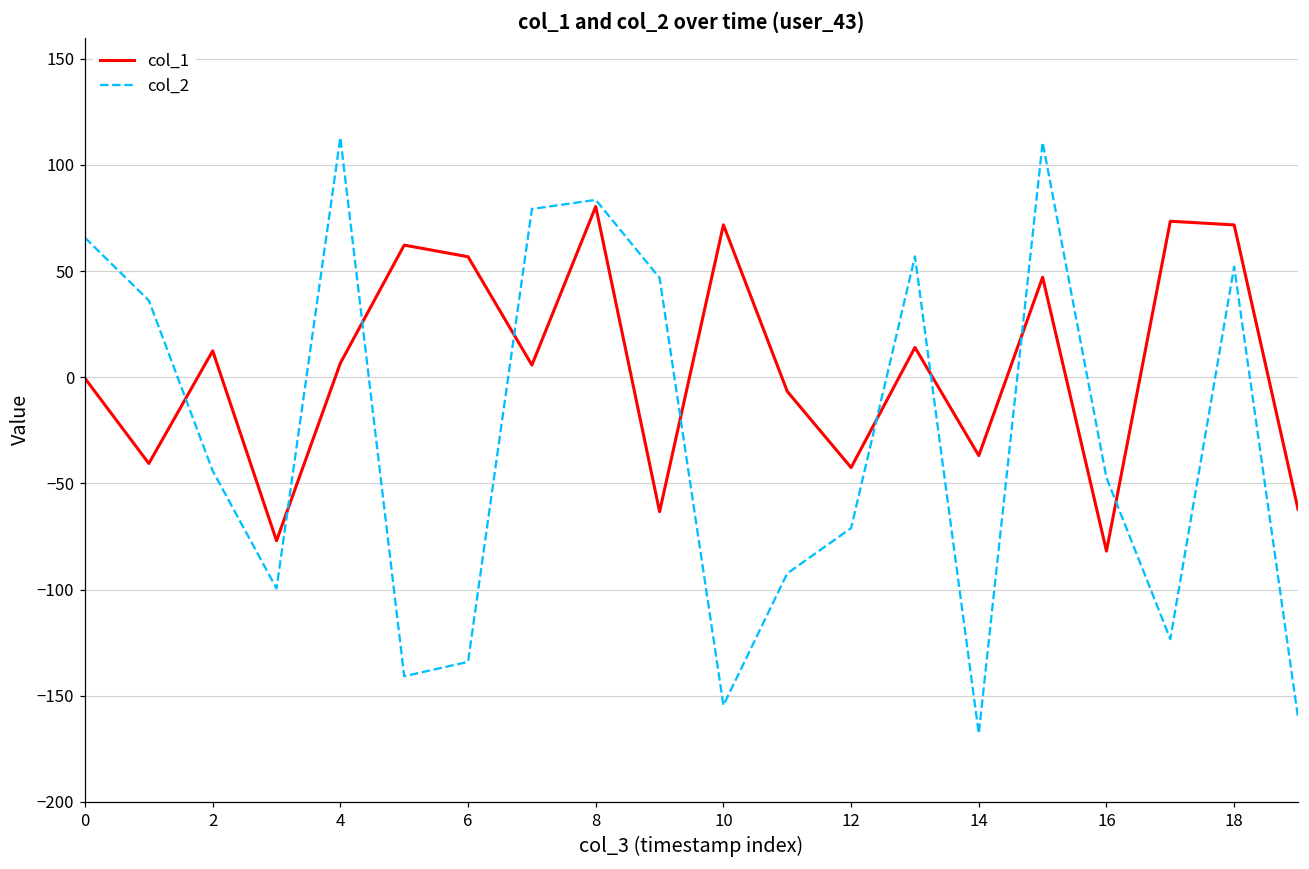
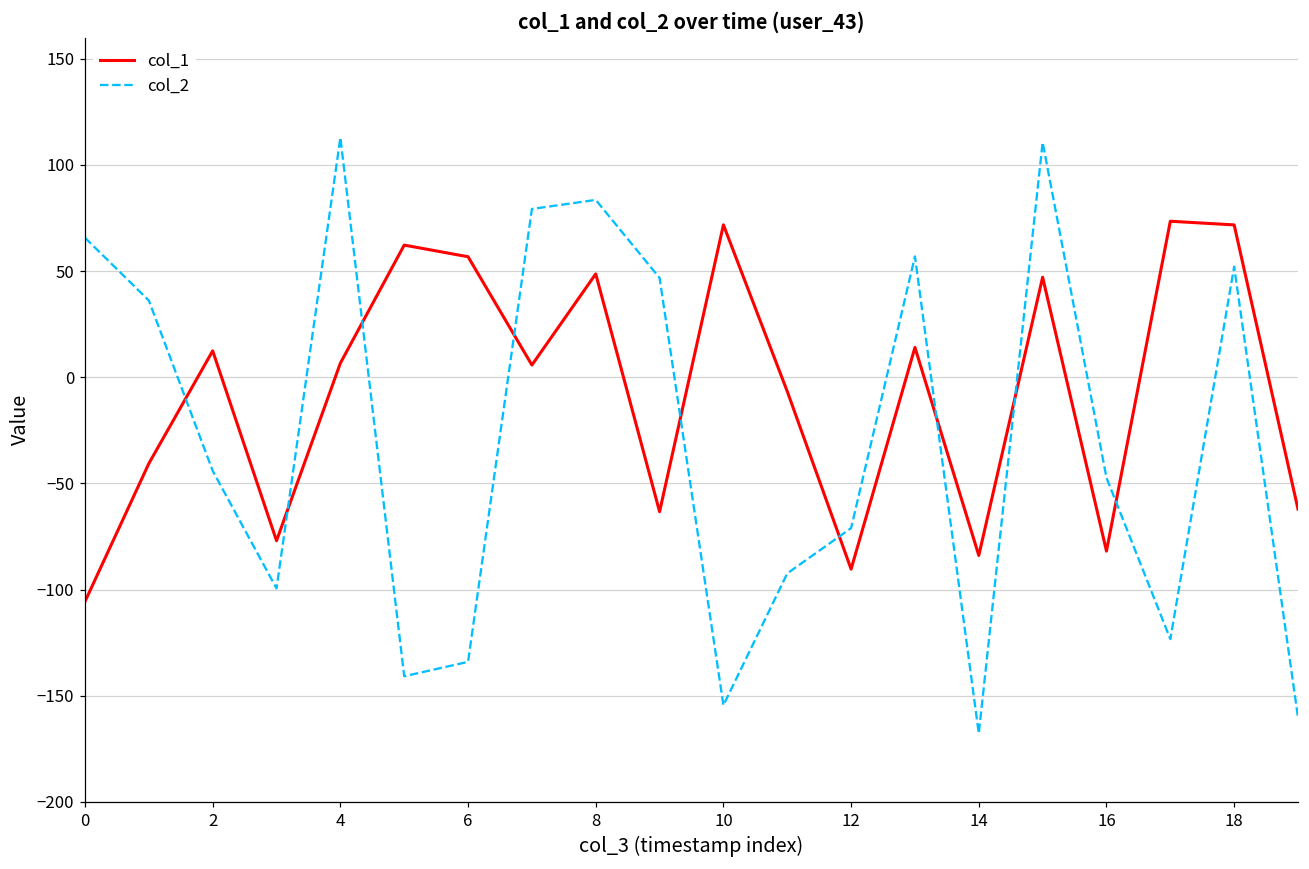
col_1, 0: -1 -> -106
col_1, 8: 80 -> 49
col_1, 12: -43 -> -90
col_1, 14: -37 -> -84
